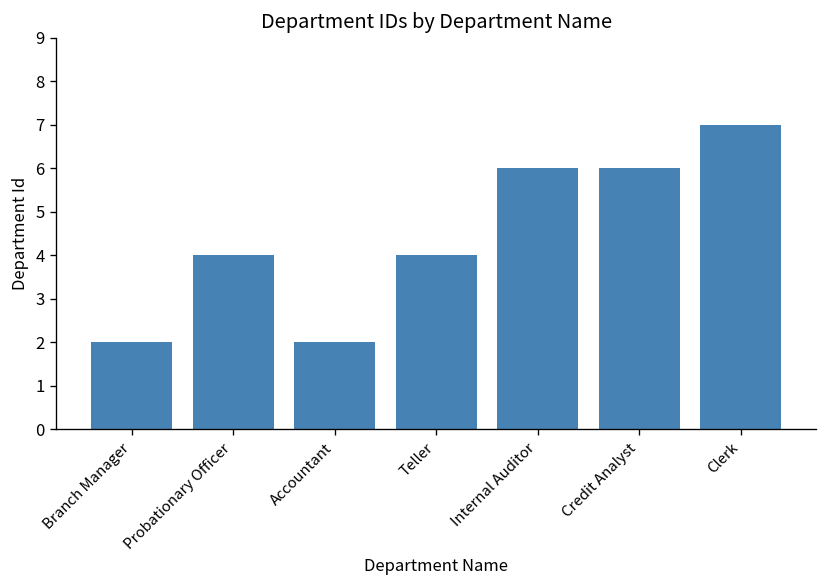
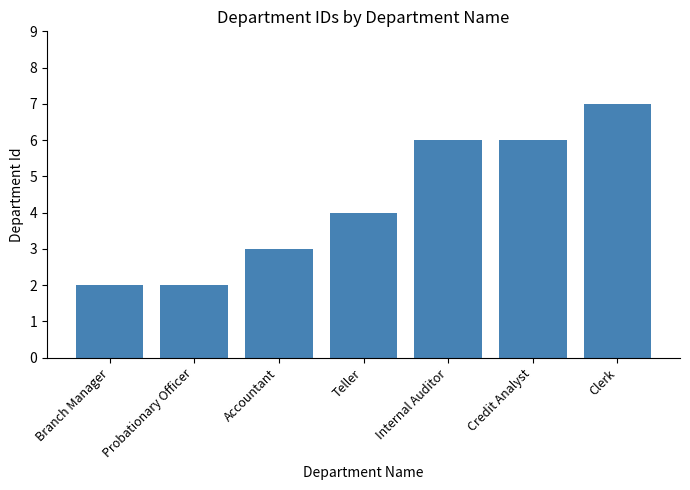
Probationary Officer: 4 -> 2
Accountant: 2 -> 3
